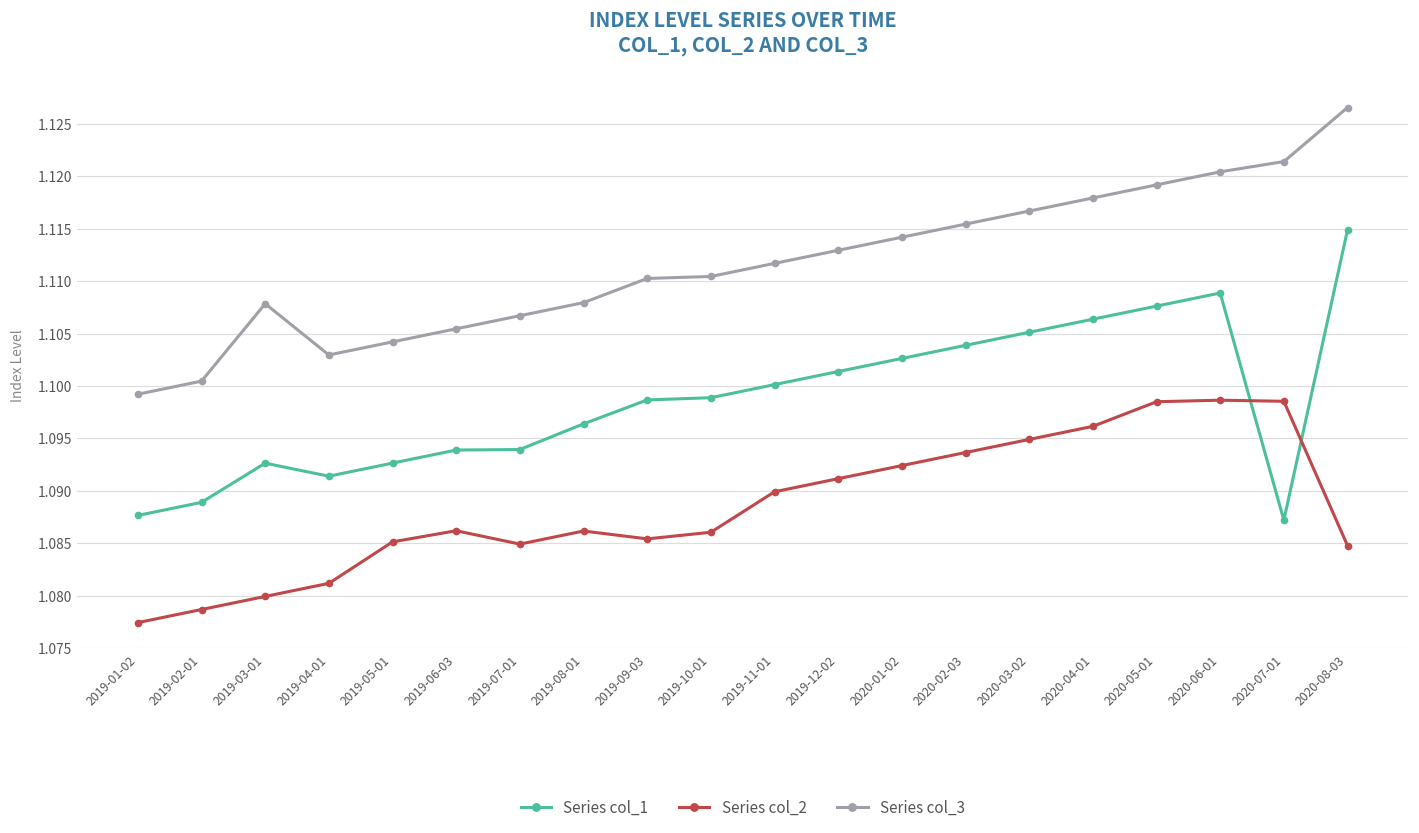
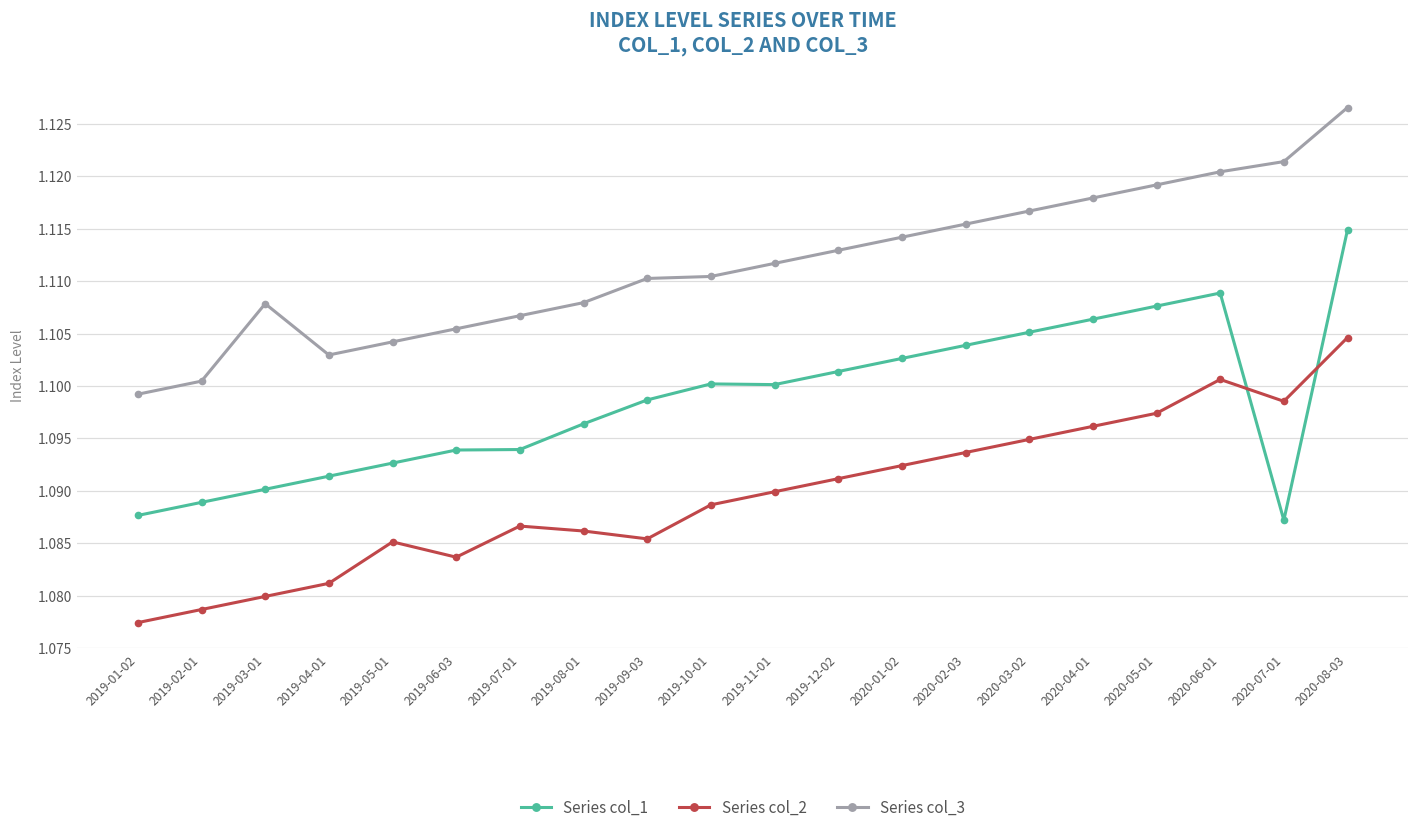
Series col_1, 2019-03-01: 1.093 -> 1.090
Series col_2, 2019-06-03: 1.086 -> 1.084
Series col_2, 2019-07-01: 1.085 -> 1.087
Series col_1, 2019-10-01: 1.099 -> 1.100
Series col_2, 2019-10-01: 1.086 -> 1.089
Series col_2, 2020-05-01: 1.099 -> 1.097
Series col_2, 2020-06-01: 1.099 -> 1.101
Series col_2, 2020-08-03: 1.085 -> 1.105
